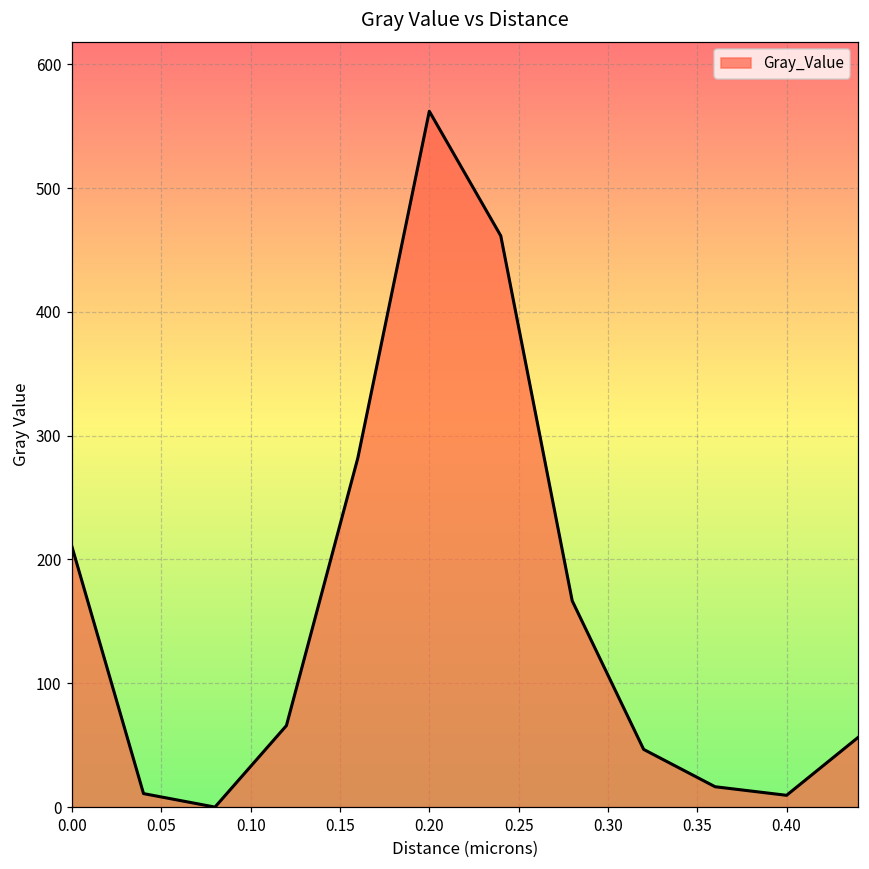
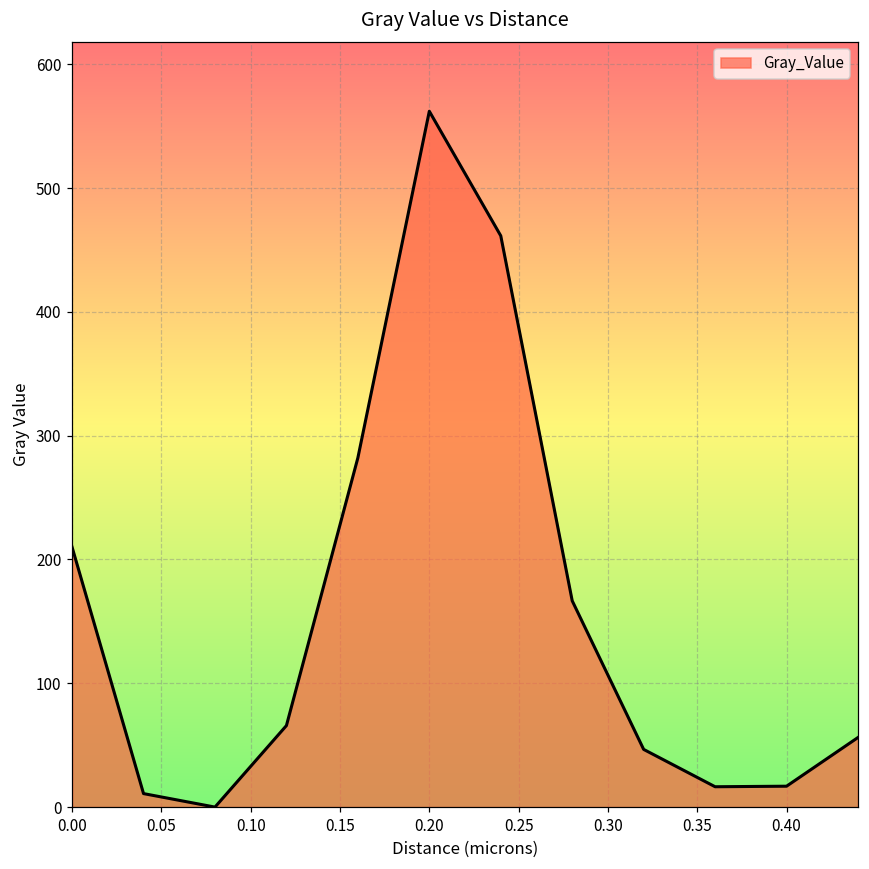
0.40: 10 -> 17
